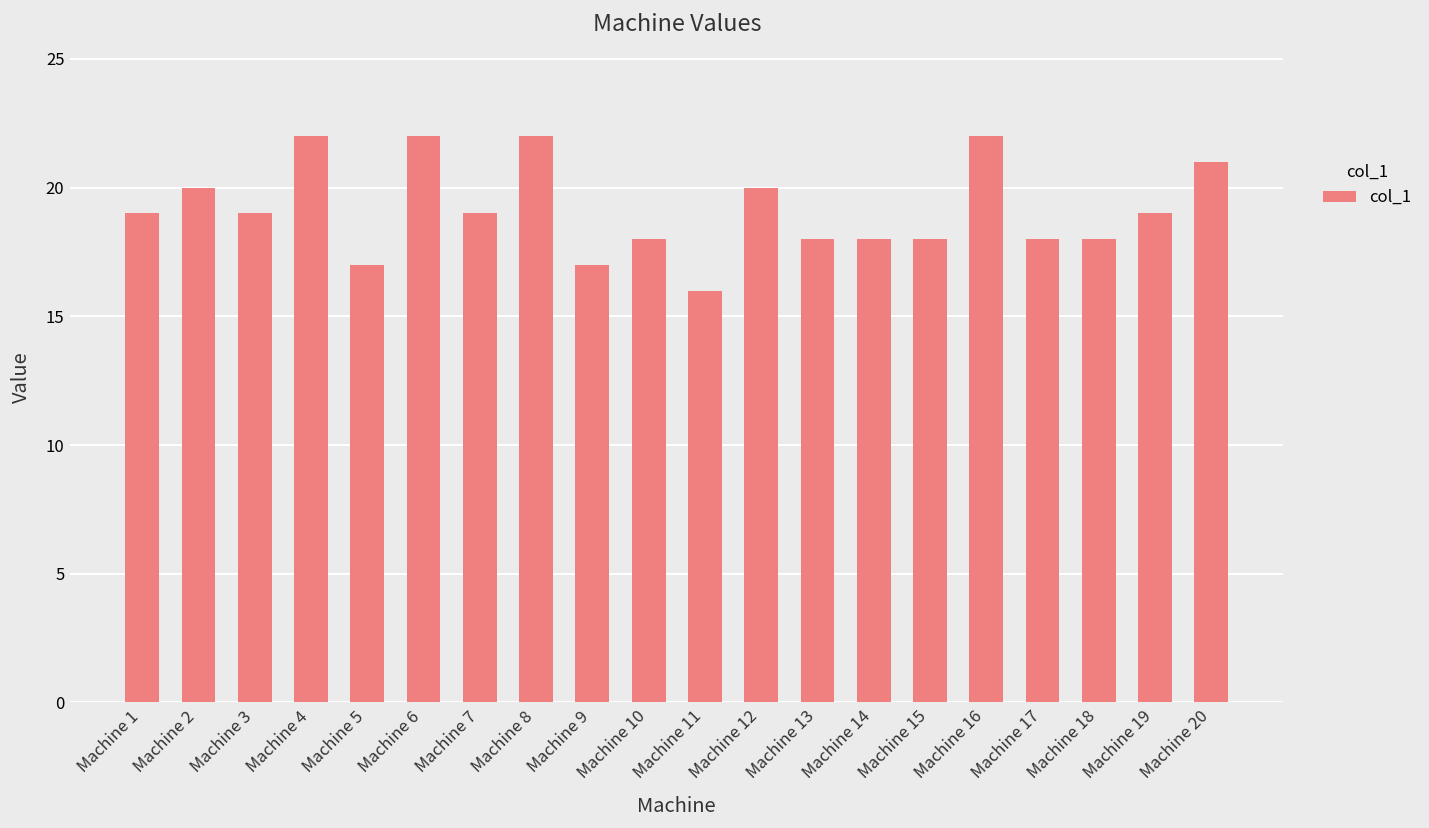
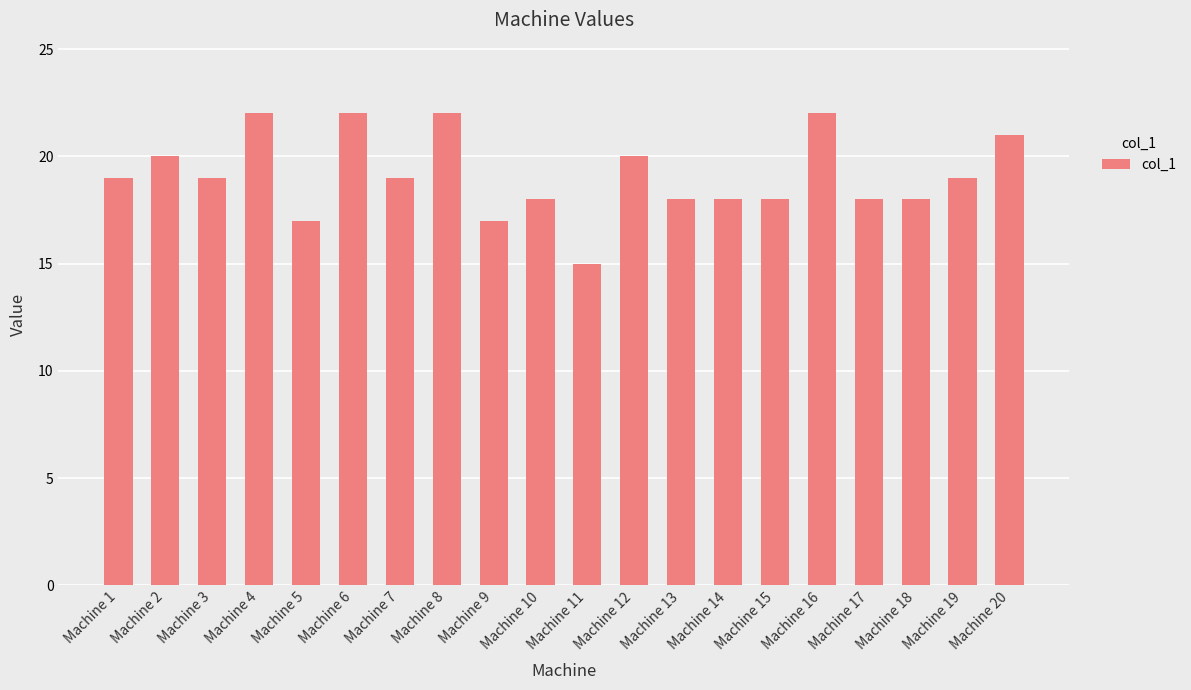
Machine 11: 16 -> 15
